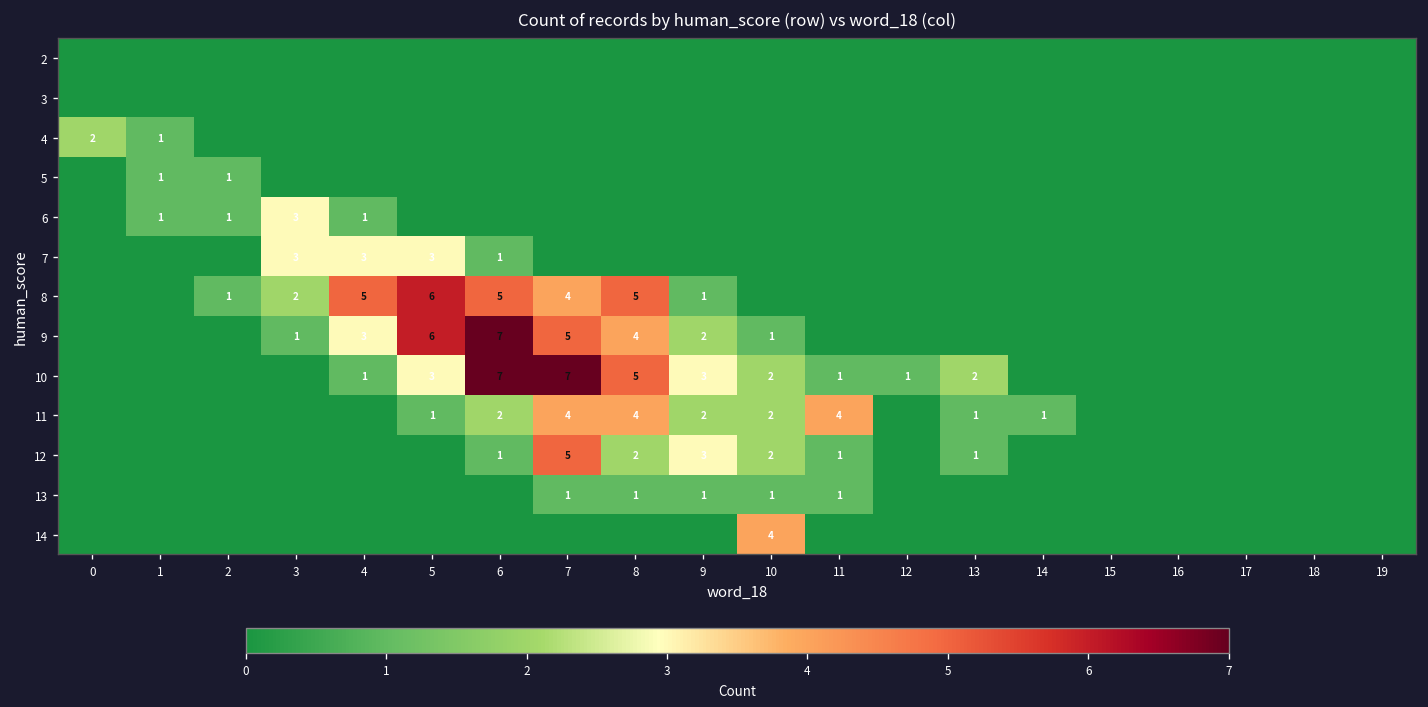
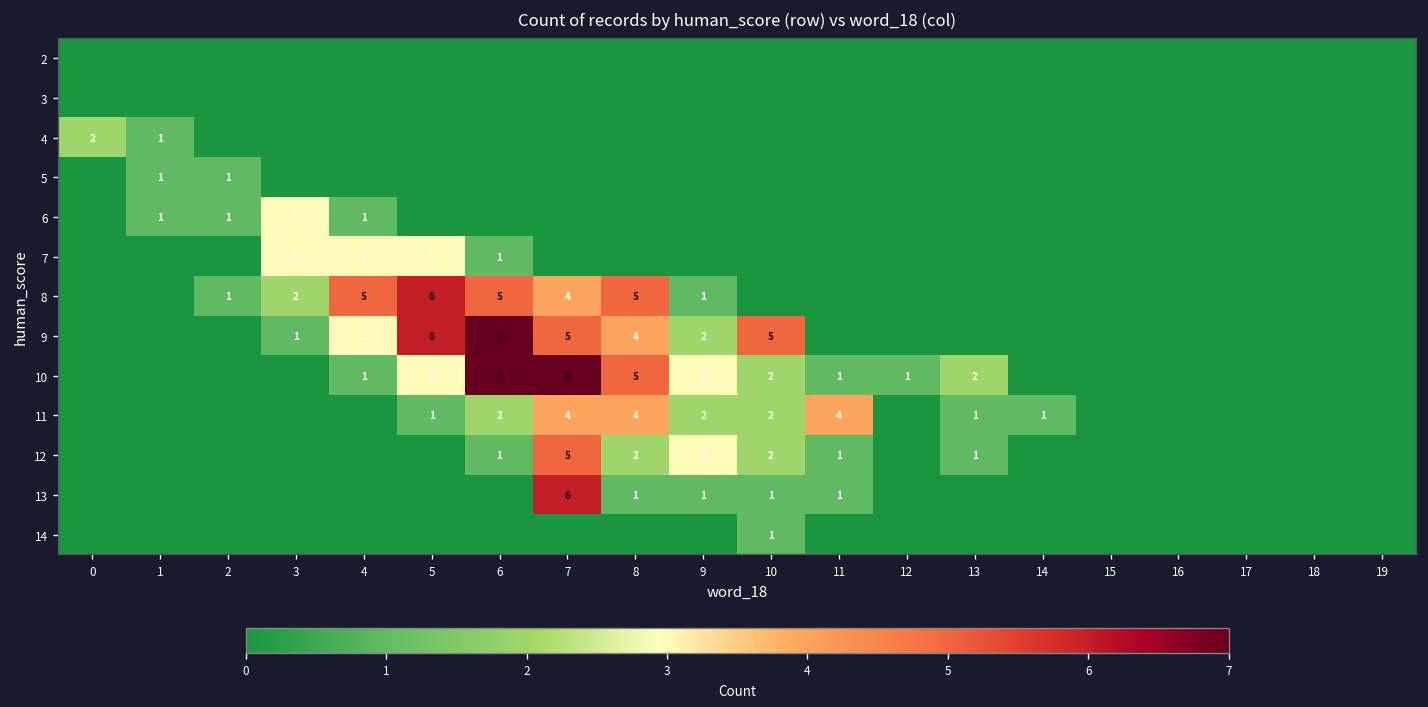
9, 10: 1 -> 5
13, 7: 1 -> 6
14, 10: 4 -> 1
